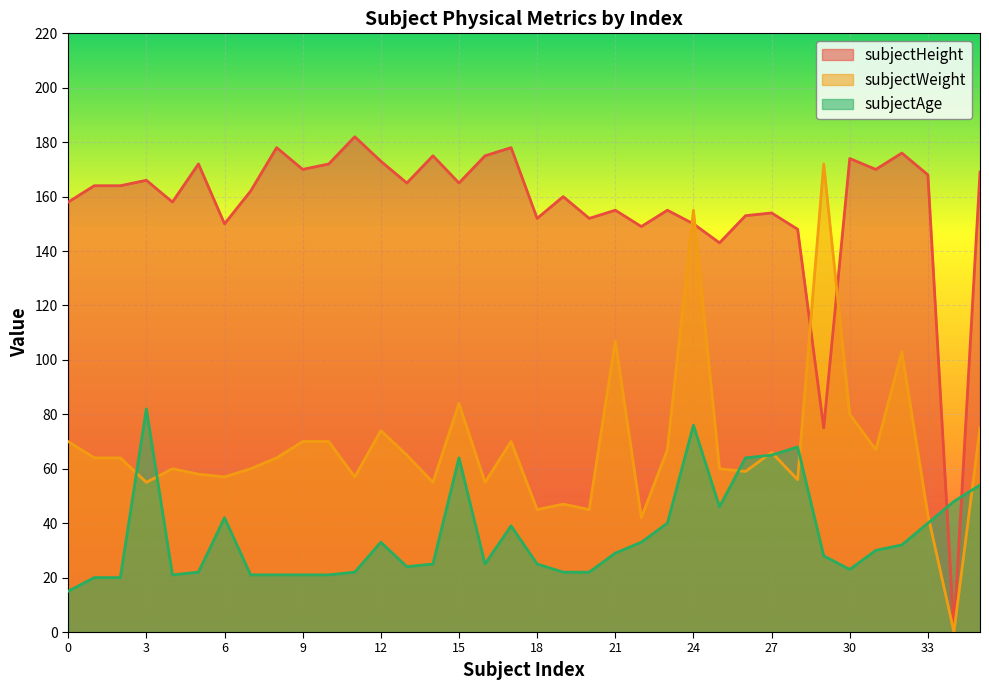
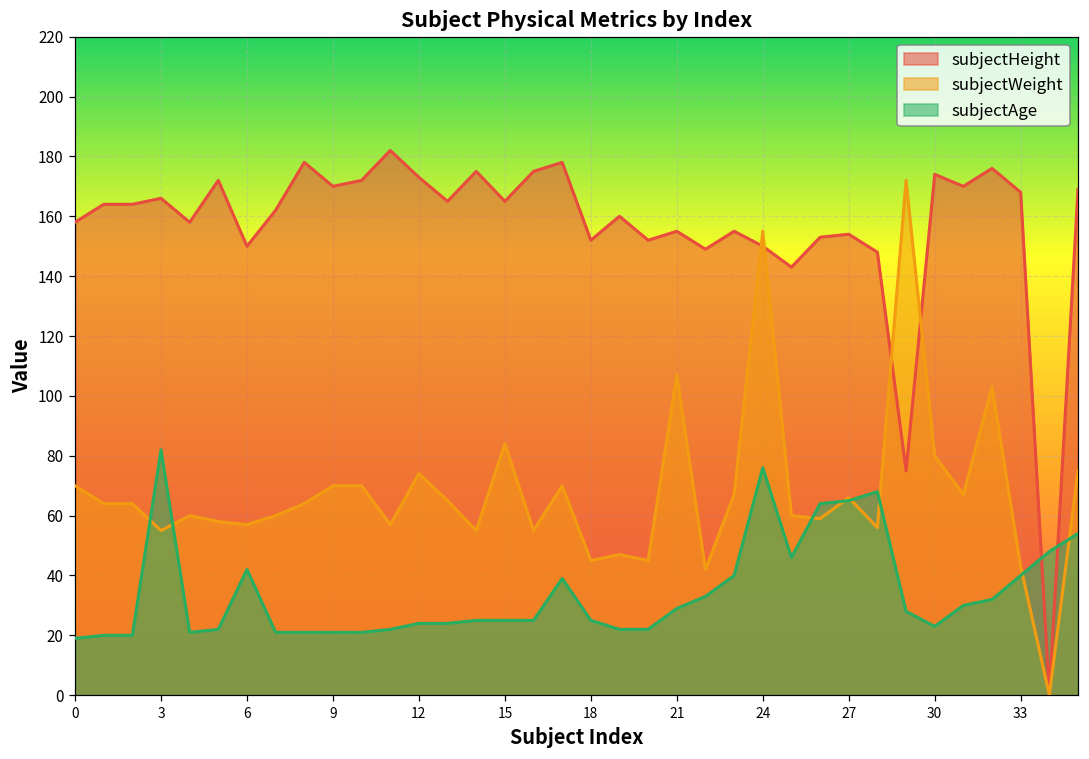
subjectAge, 0: 15 -> 19
subjectAge, 12: 33 -> 24
subjectAge, 15: 64 -> 25
